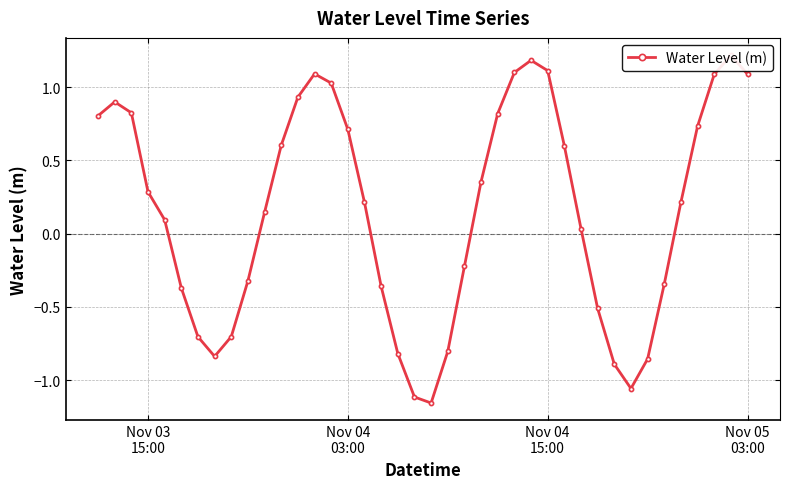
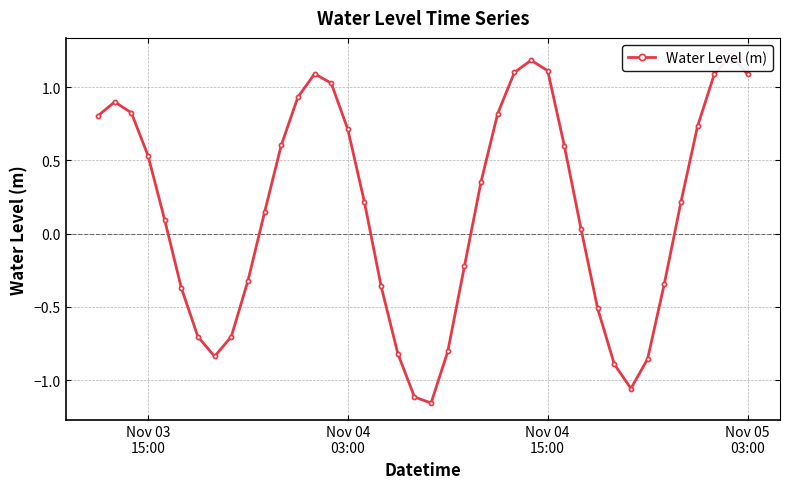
Nov 03 15:00: 0.29 -> 0.53
